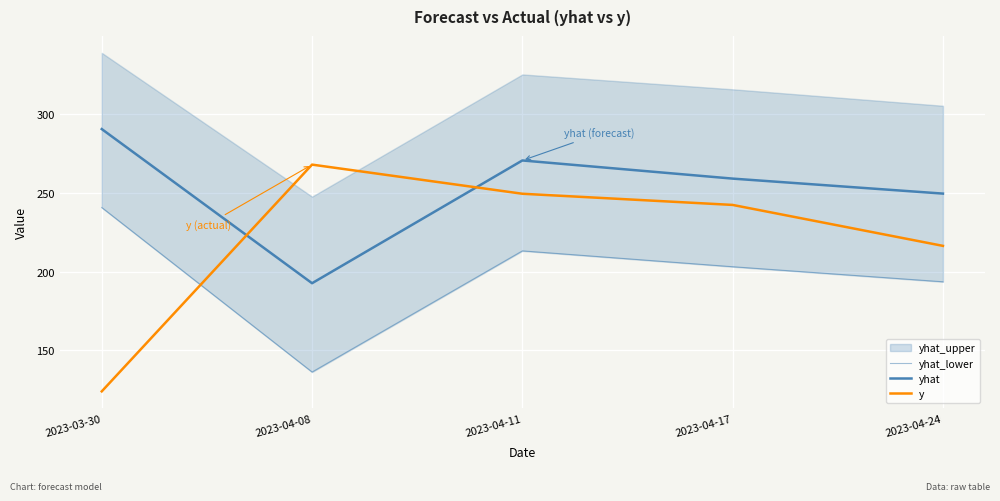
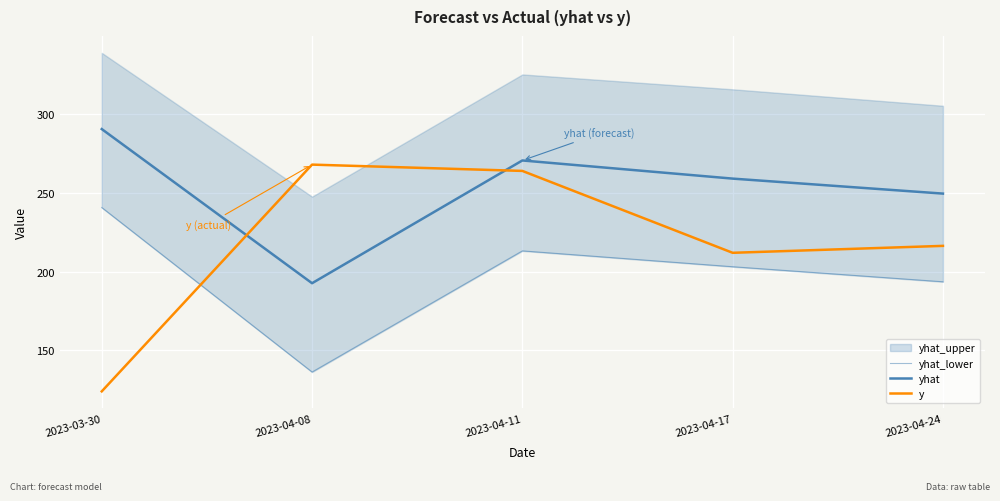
y, 2023-04-11: 250 -> 264
y, 2023-04-17: 242 -> 212
